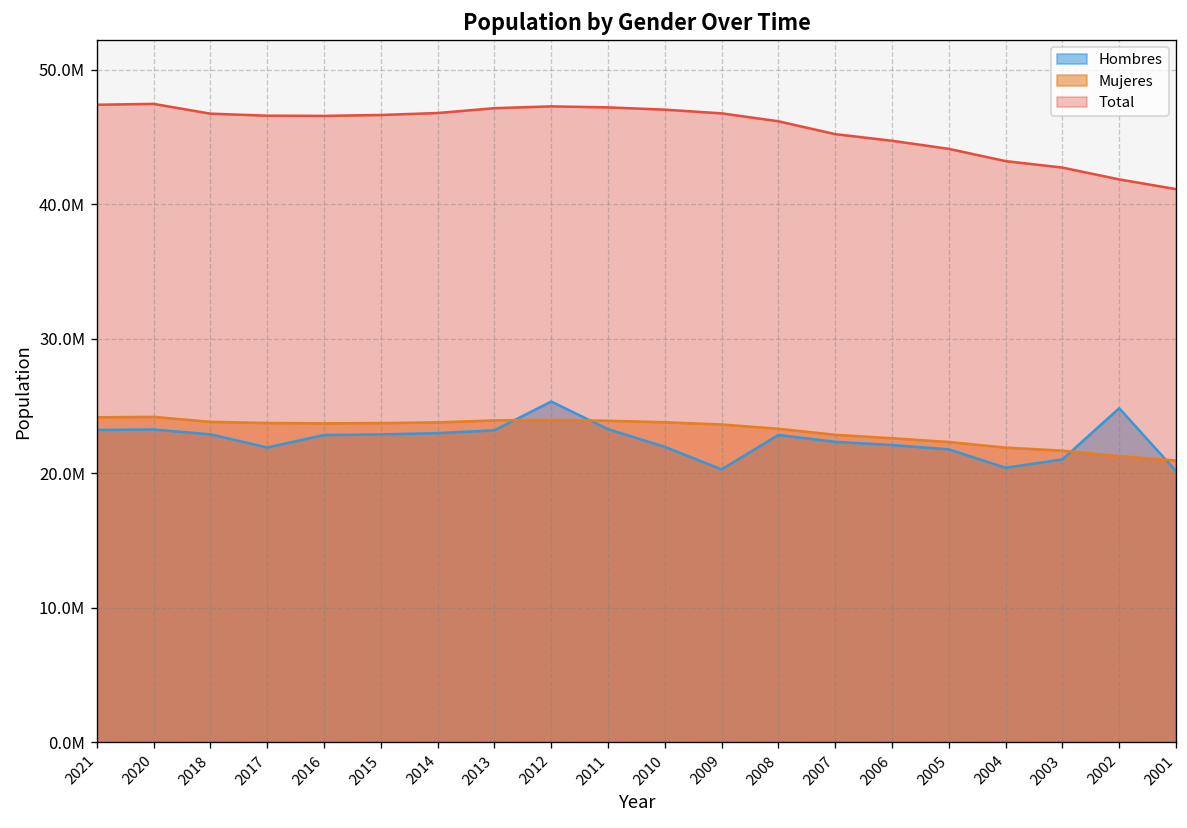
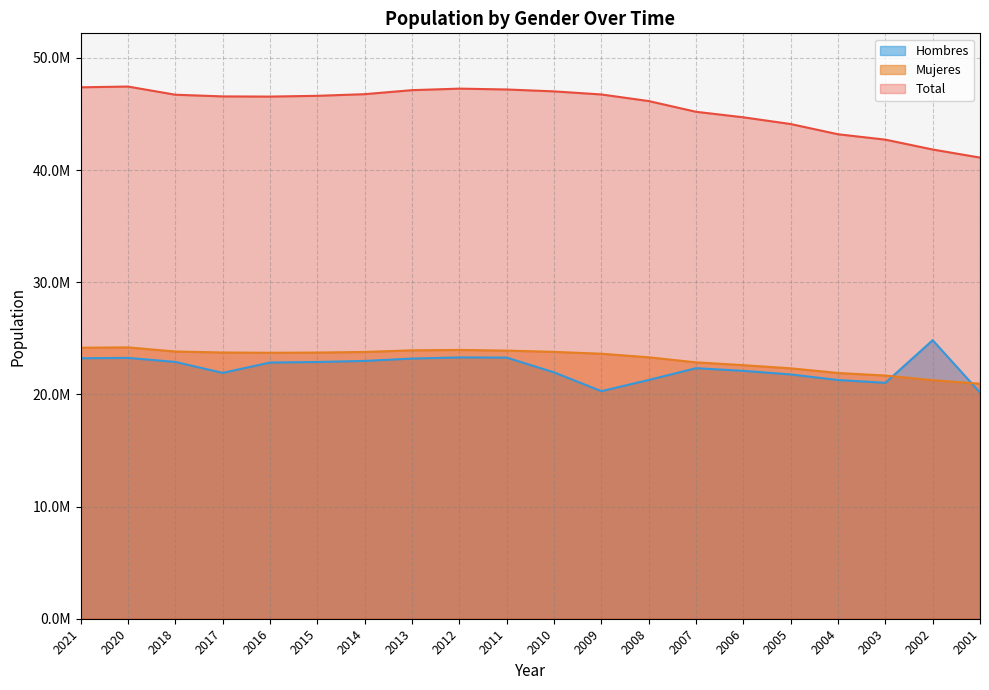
Hombres, 2012: 25300000 -> 23300000
Hombres, 2008: 22800000 -> 21300000
Hombres, 2004: 20400000 -> 21300000
